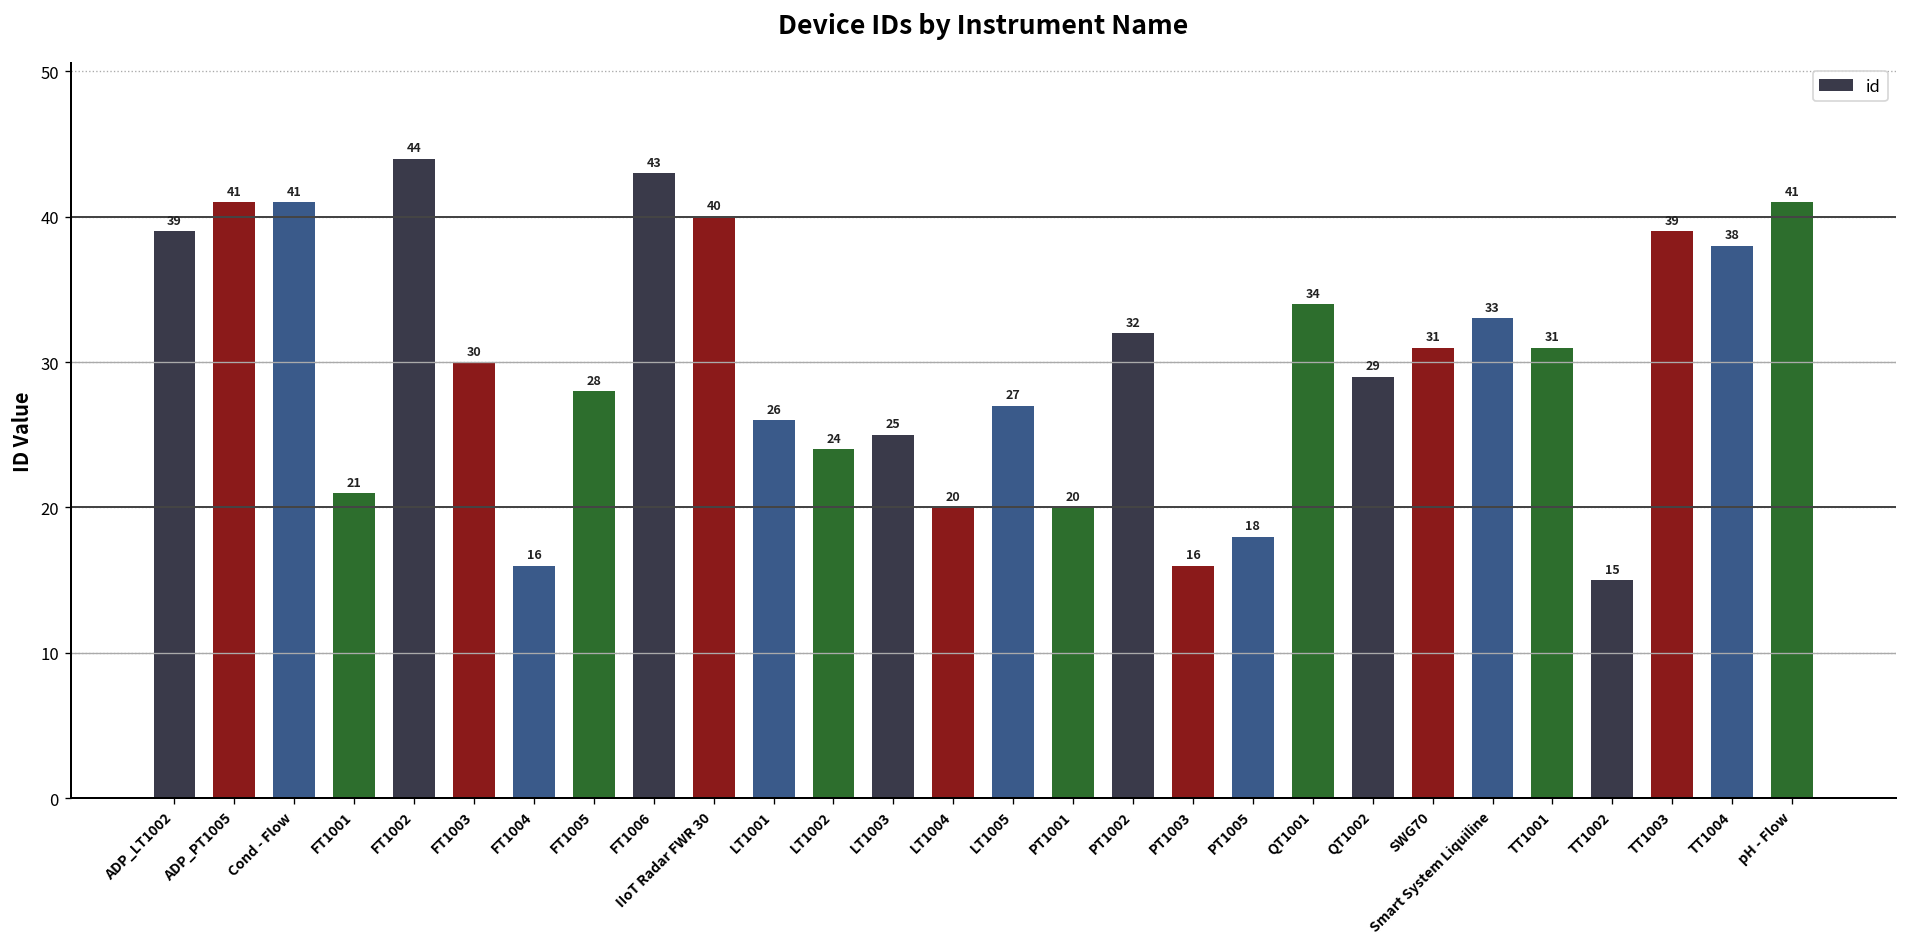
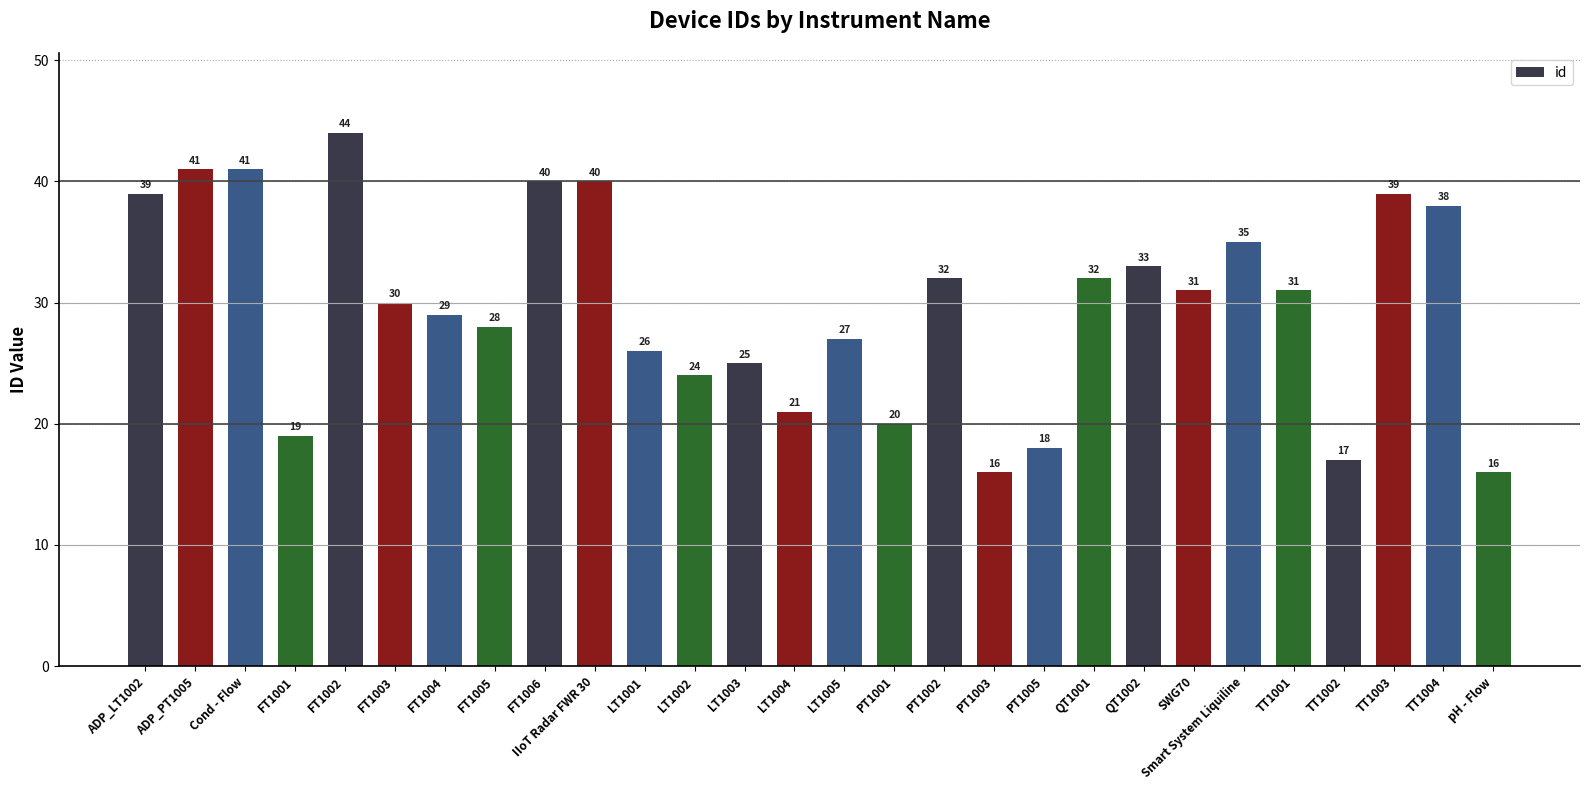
FT1001: 21 -> 19
FT1004: 16 -> 29
FT1006: 43 -> 40
LT1004: 20 -> 21
QT1001: 34 -> 32
QT1002: 29 -> 33
Smart System Liquiline: 33 -> 35
TT1002: 15 -> 17
pH - Flow: 41 -> 16
